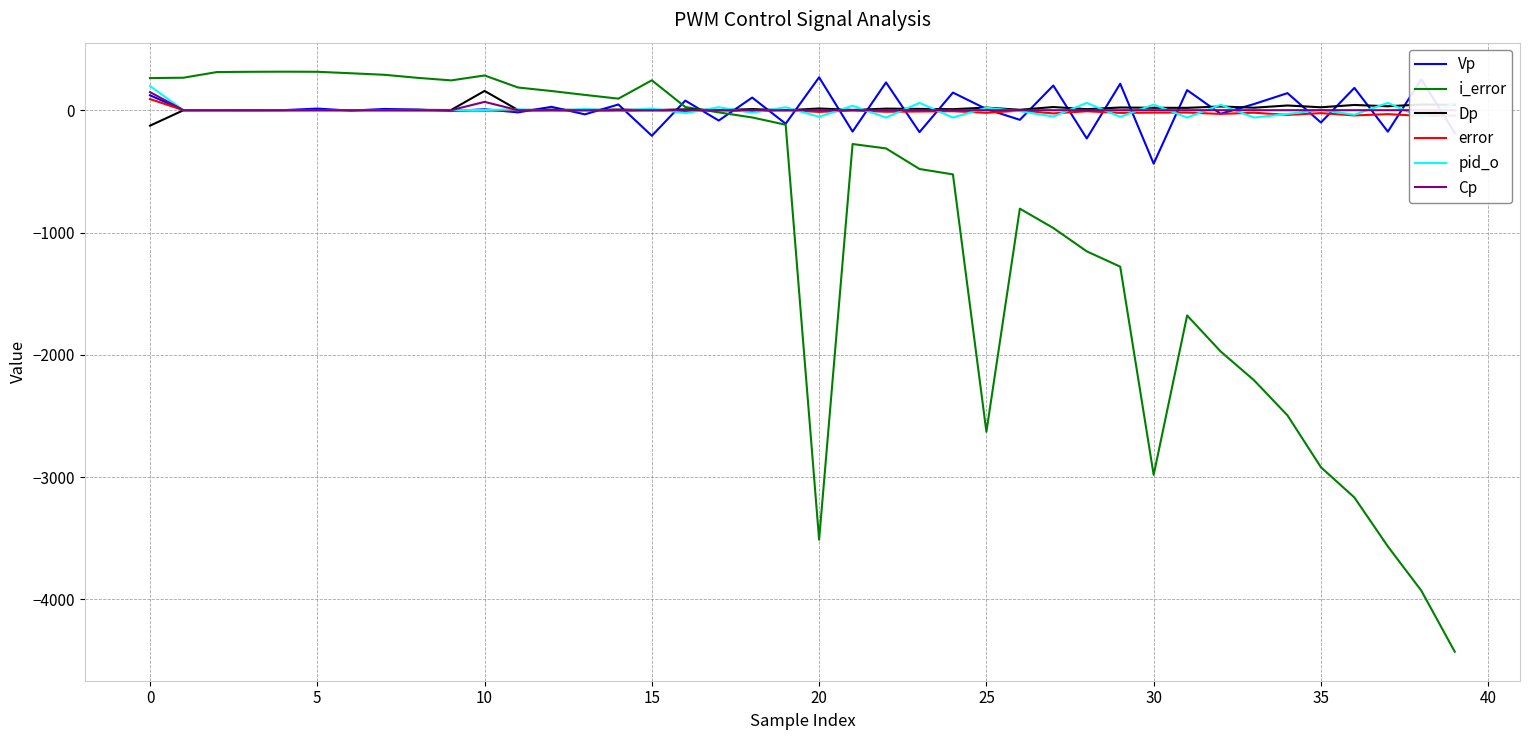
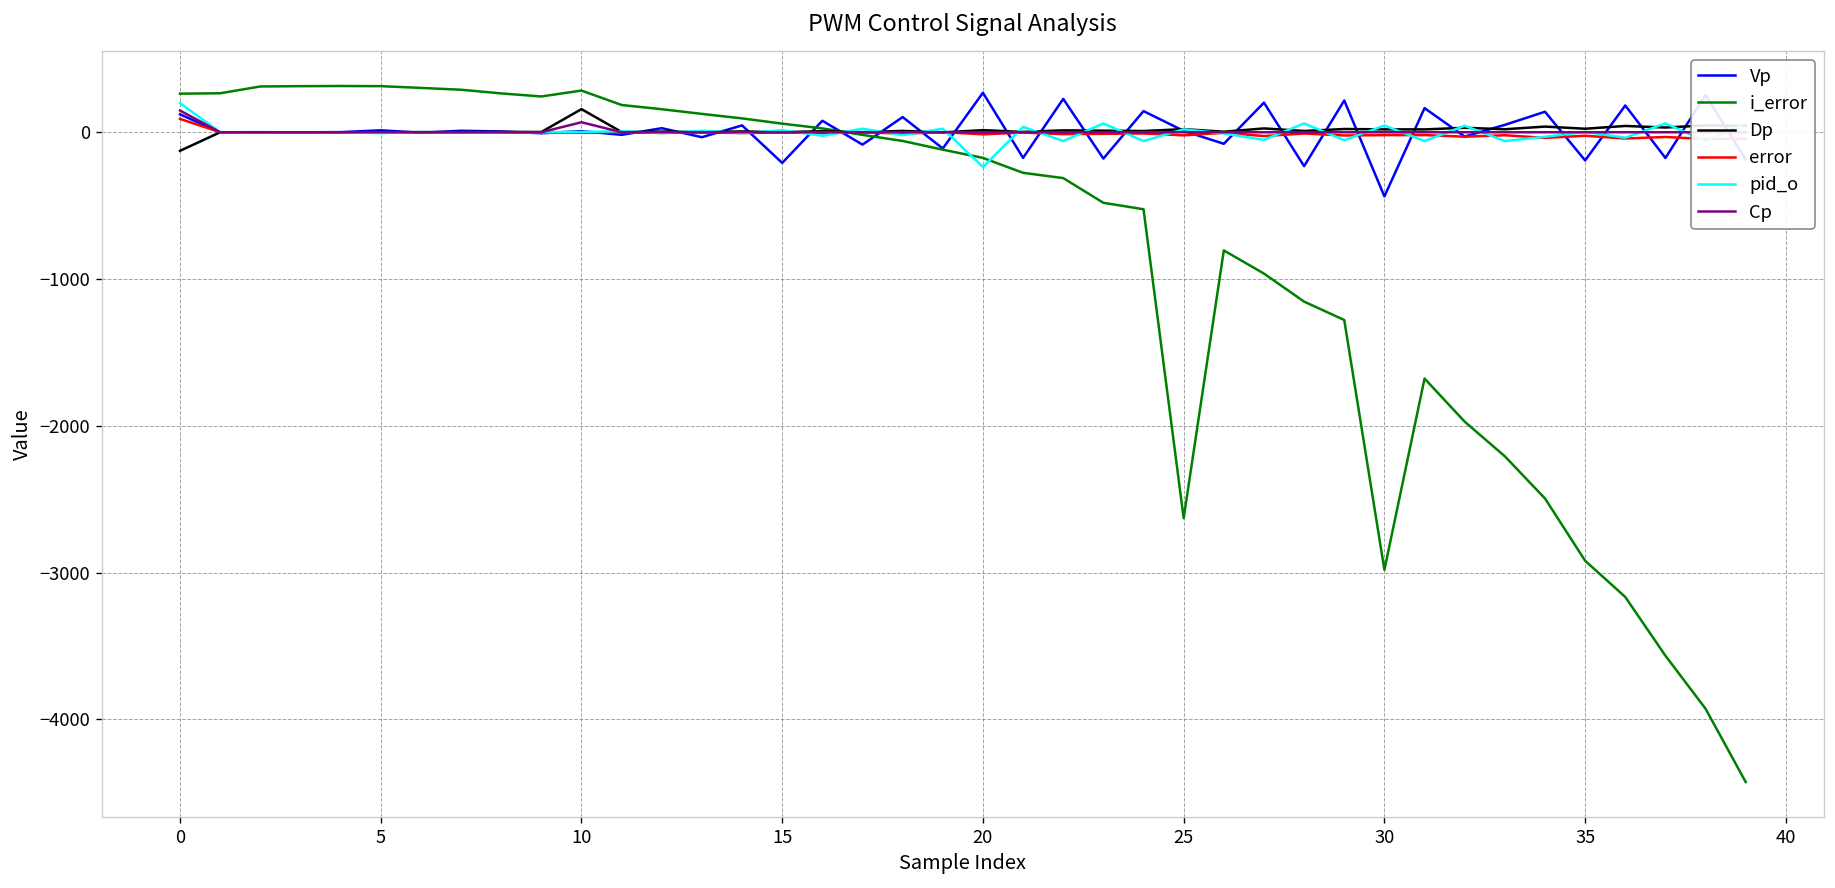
i_error, 15: 240 -> 60
i_error, 20: -3510 -> -170
pid_o, 20: -50 -> -240
Vp, 35: -100 -> -190
